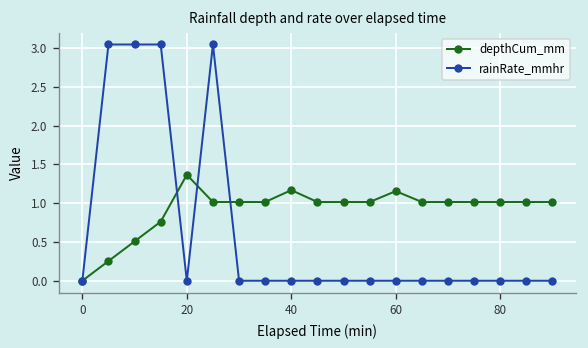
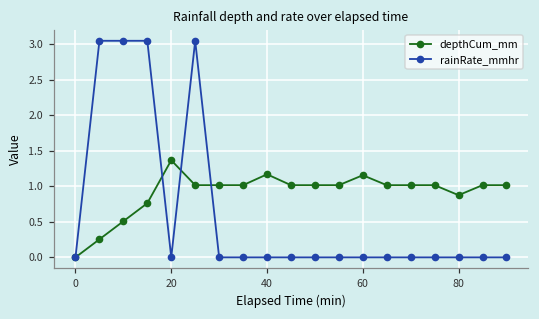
depthCum_mm, 80: 1.0 -> 0.9
